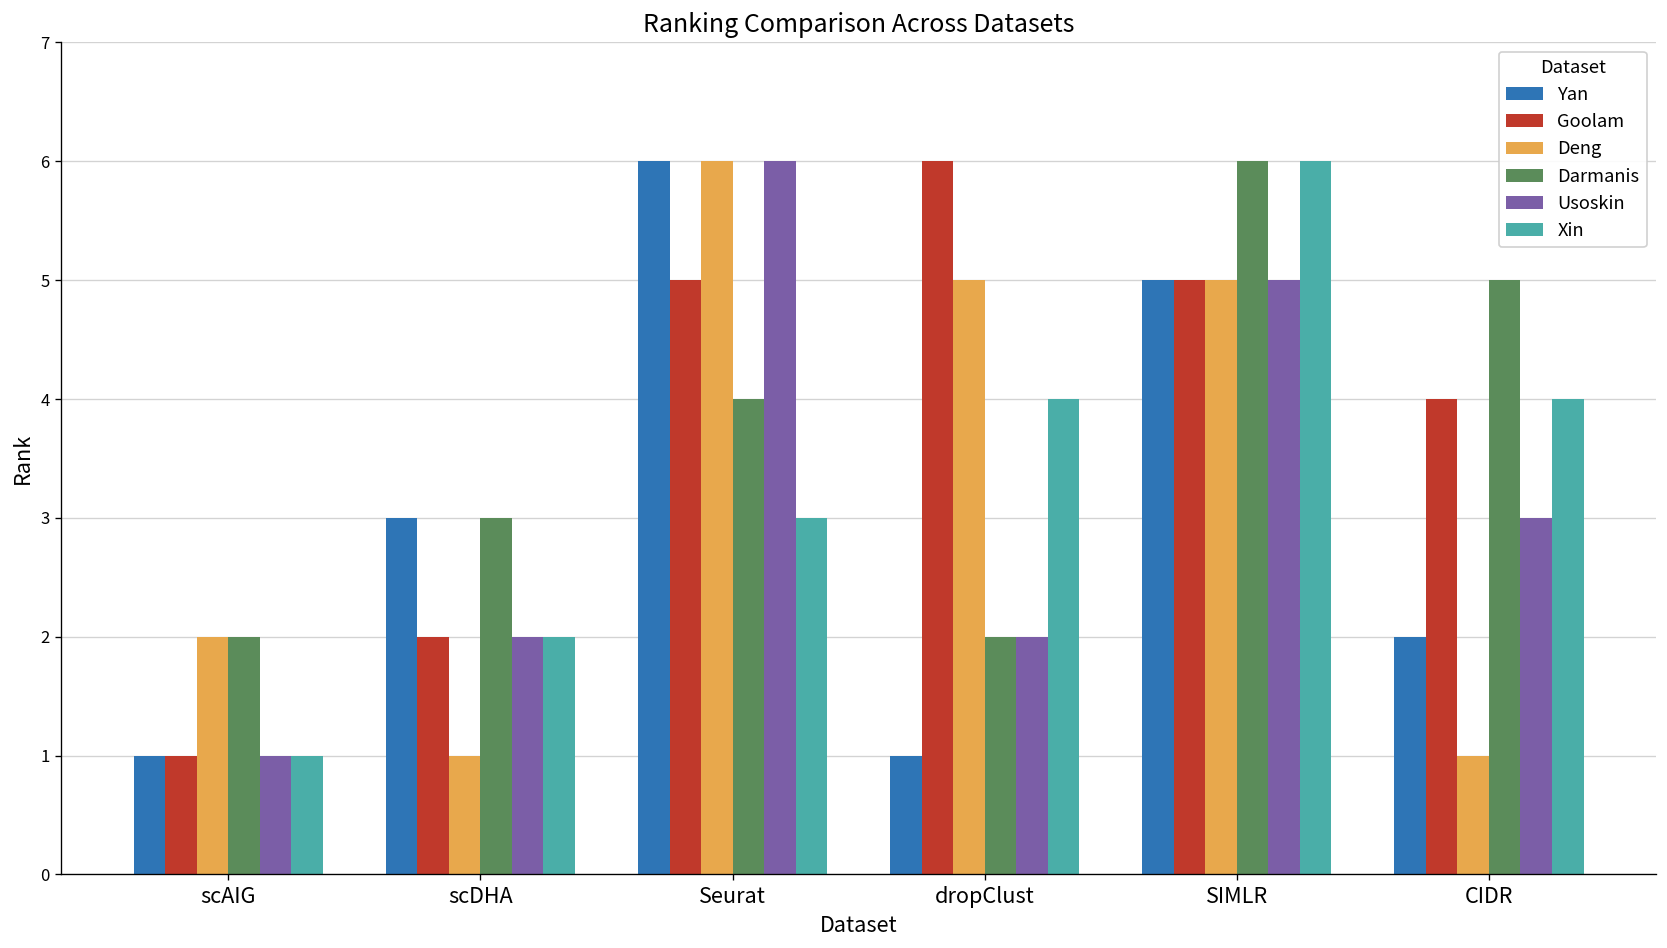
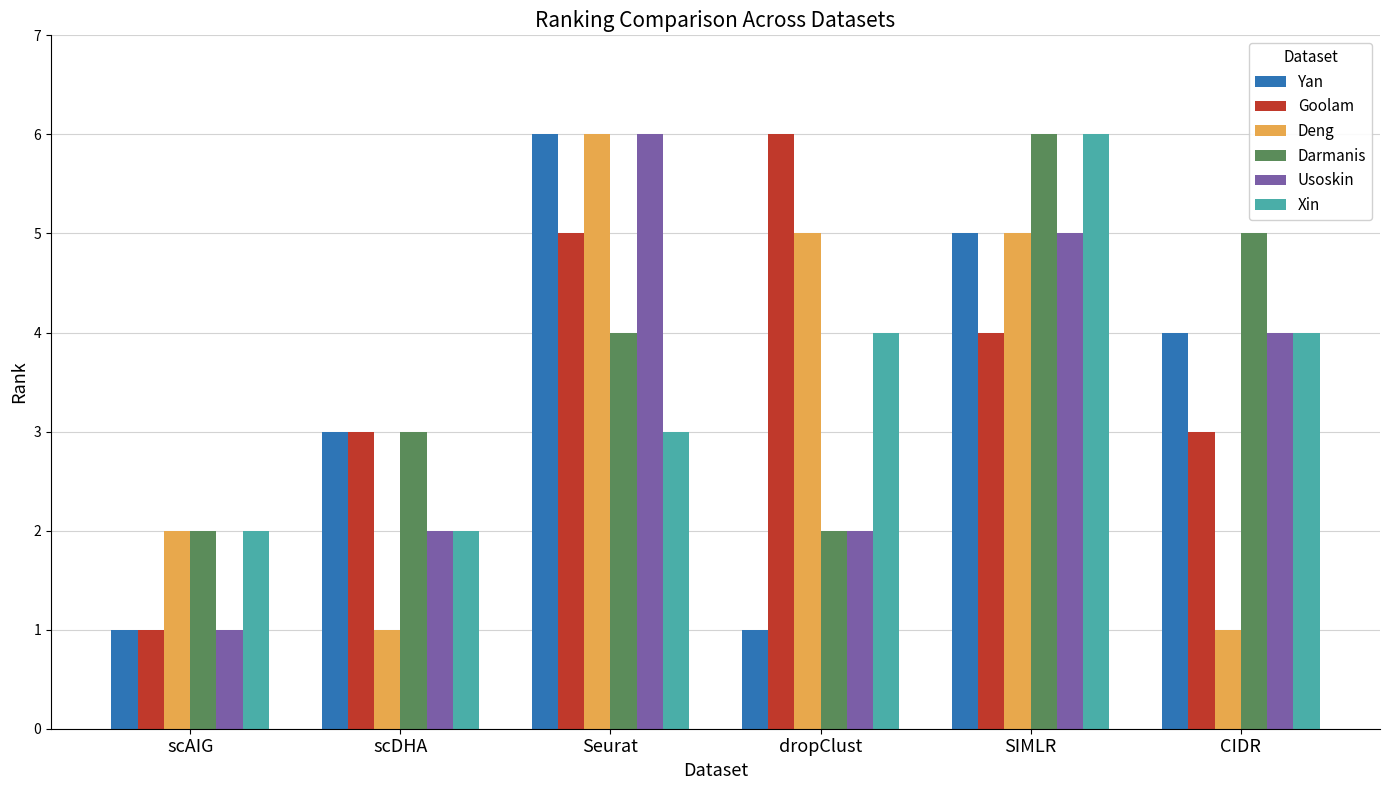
Xin, scAIG: 1 -> 2
Goolam, scDHA: 2 -> 3
Goolam, SIMLR: 5 -> 4
Yan, CIDR: 2 -> 4
Goolam, CIDR: 4 -> 3
Usoskin, CIDR: 3 -> 4
